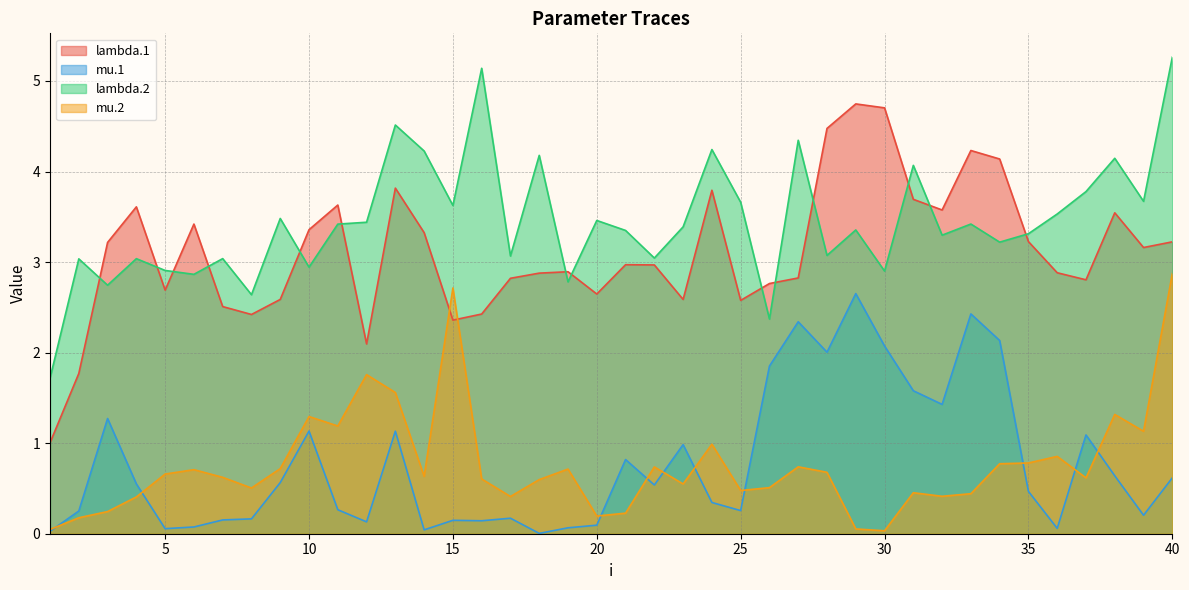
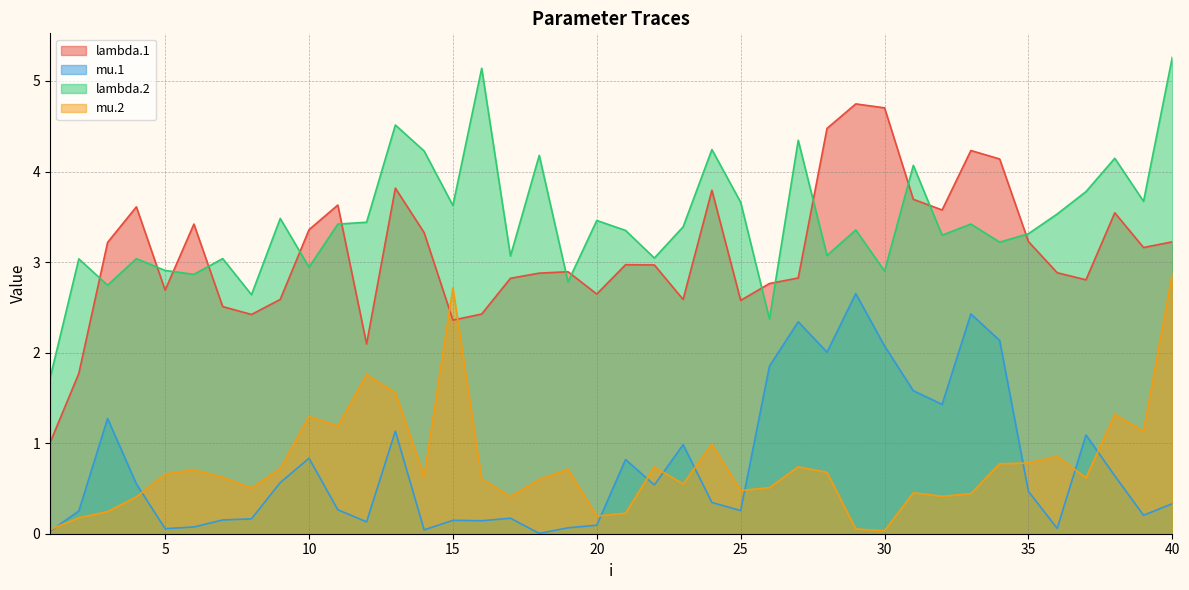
mu.1, 10: 1.1 -> 0.8
mu.1, 40: 0.6 -> 0.3
